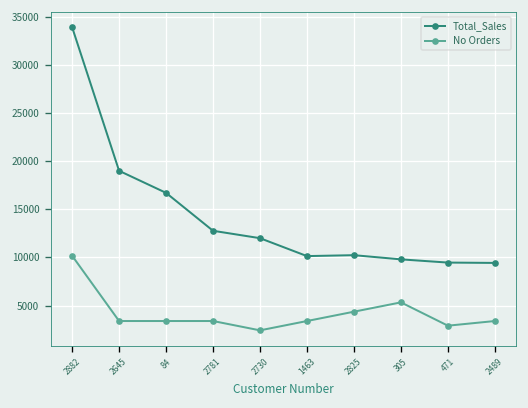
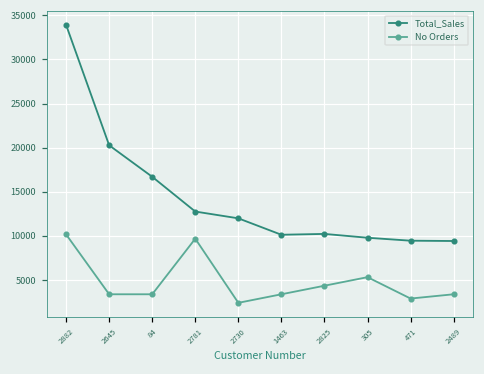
Total_Sales, 2645: 19000 -> 20000
No Orders, 2781: 3000 -> 10000
